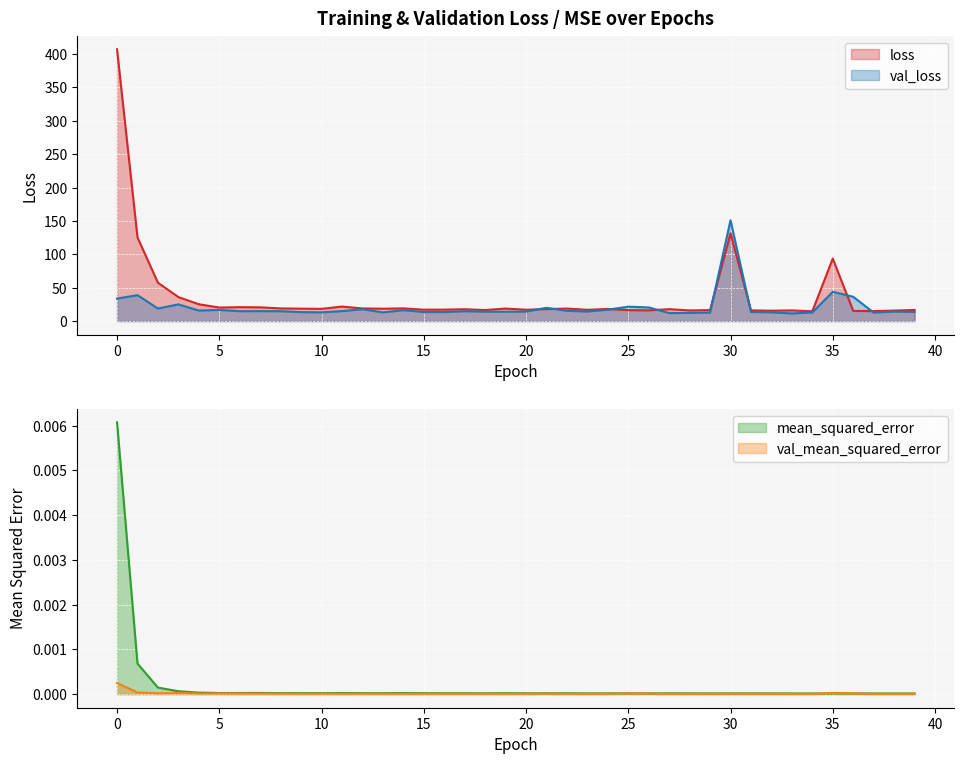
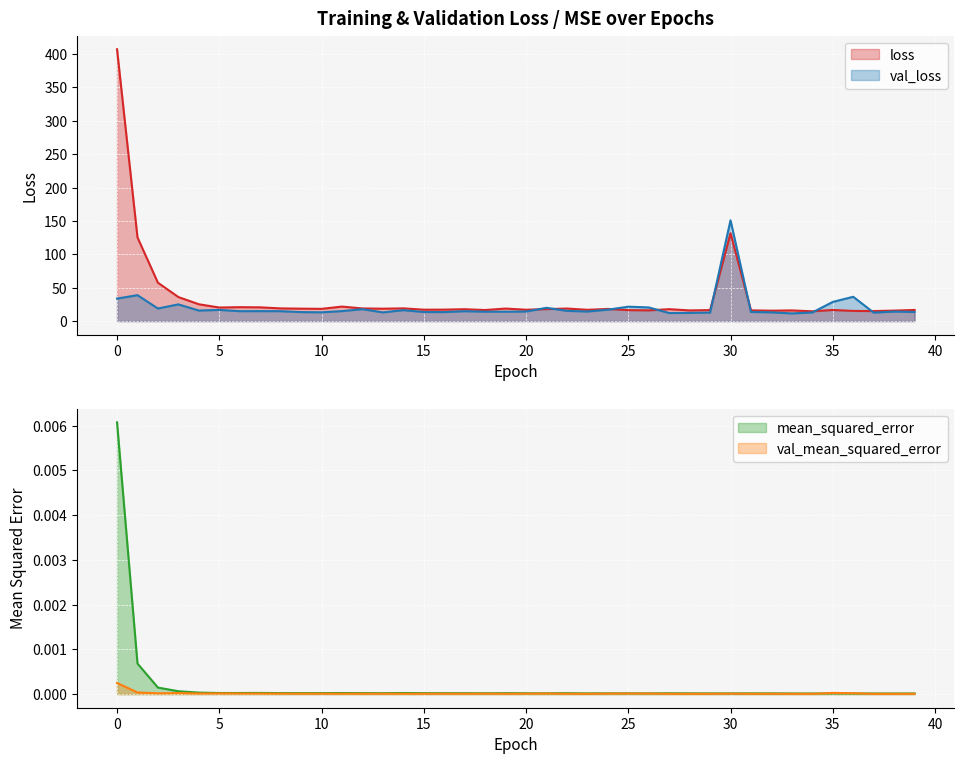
Training & Validation Loss / MSE over Epochs, loss, 35: 90 -> 20
Training & Validation Loss / MSE over Epochs, val_loss, 35: 40 -> 30
